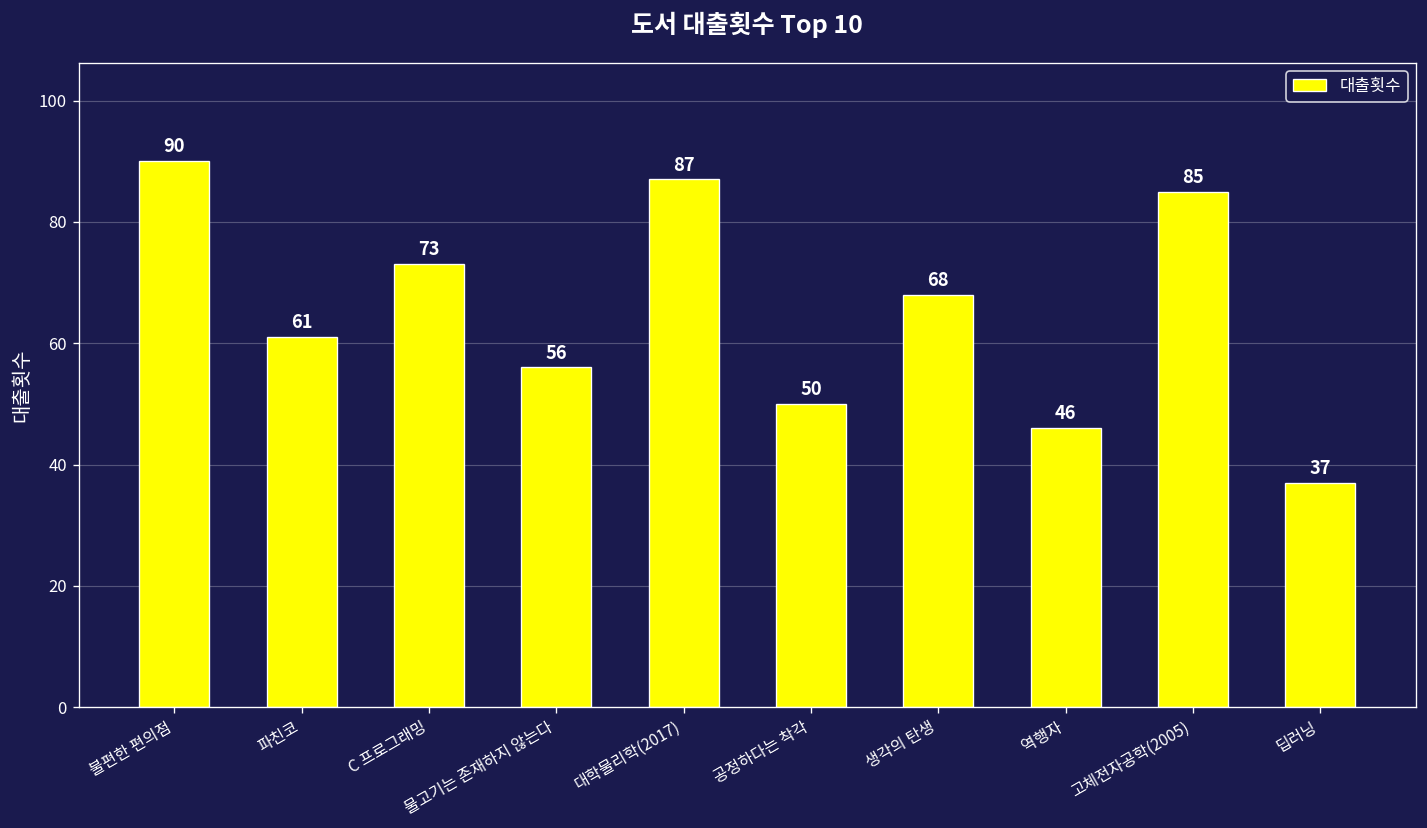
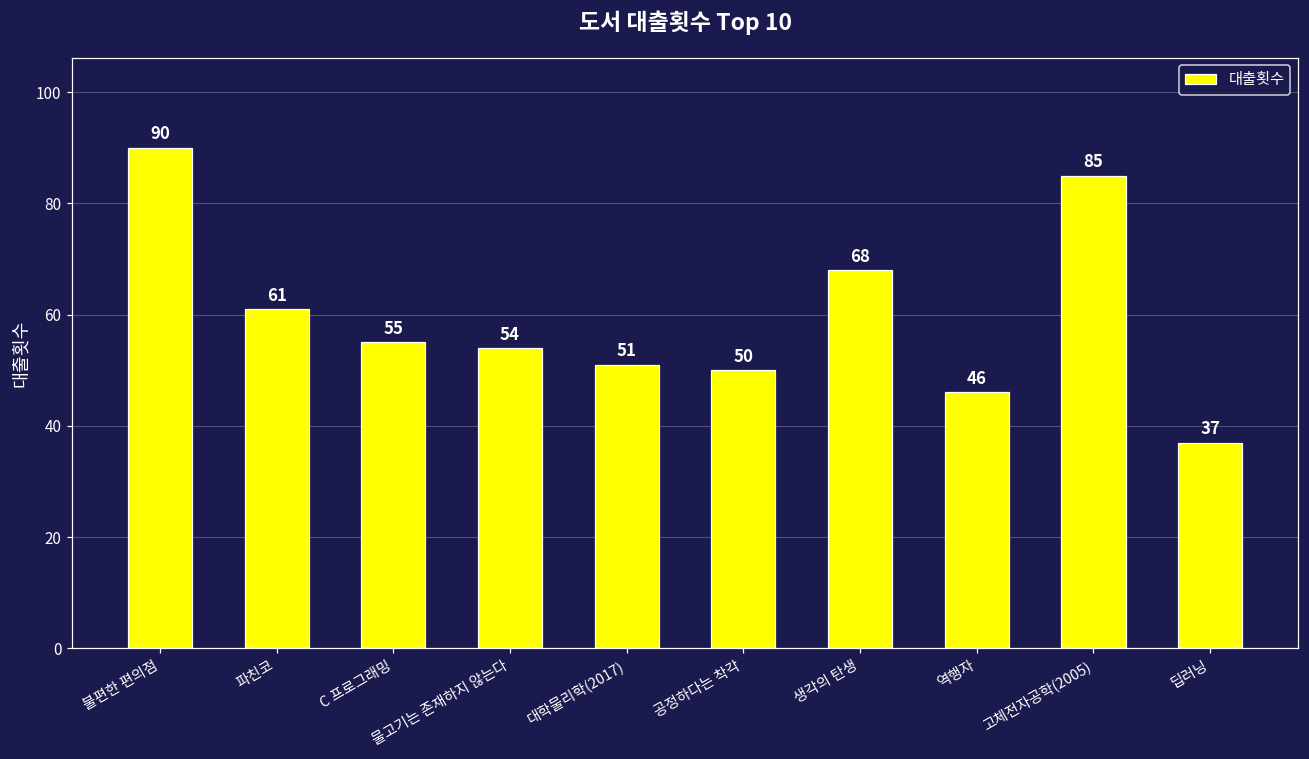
C 프로그래밍: 73 -> 55
물고기는 존재하지 않는다: 56 -> 54
대학물리학(2017): 87 -> 51
